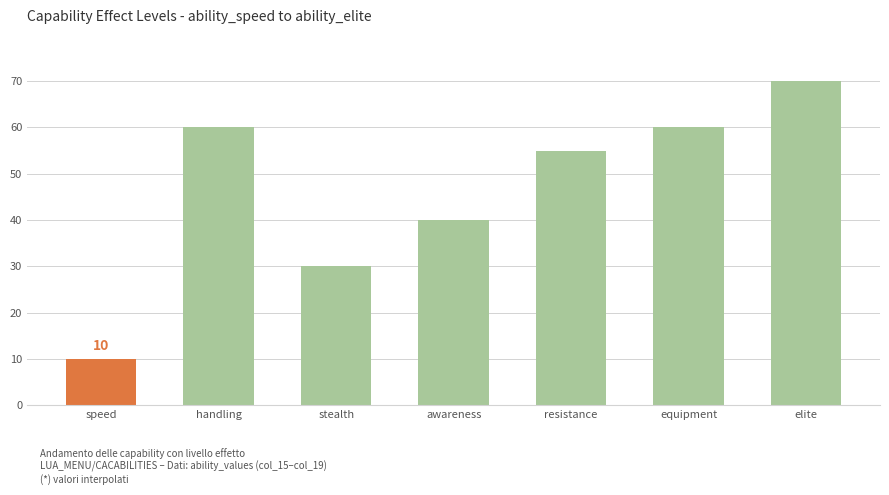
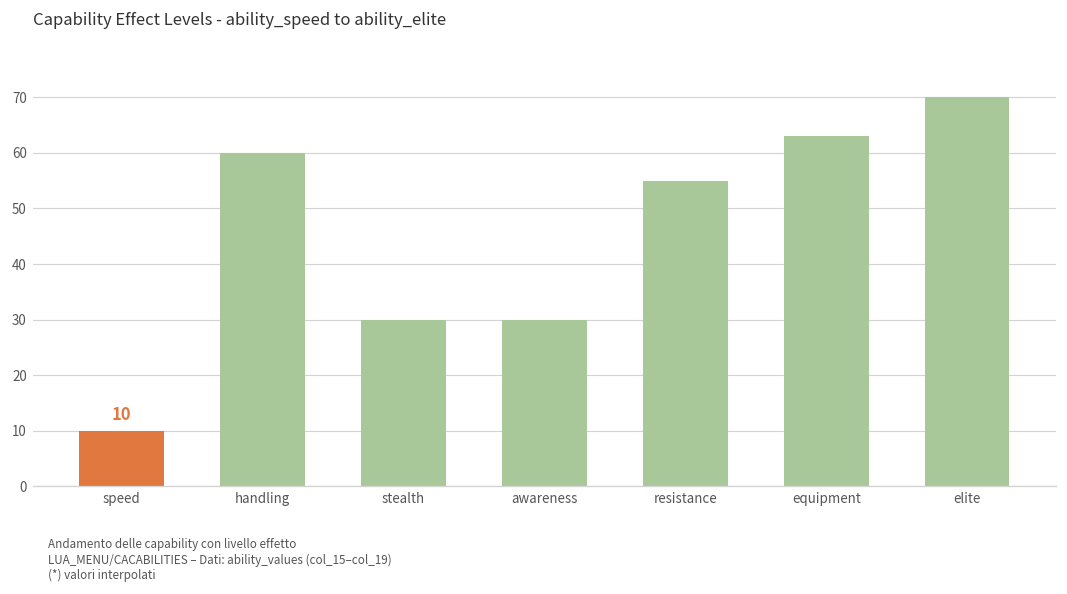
awareness: 40 -> 30
equipment: 60 -> 63
